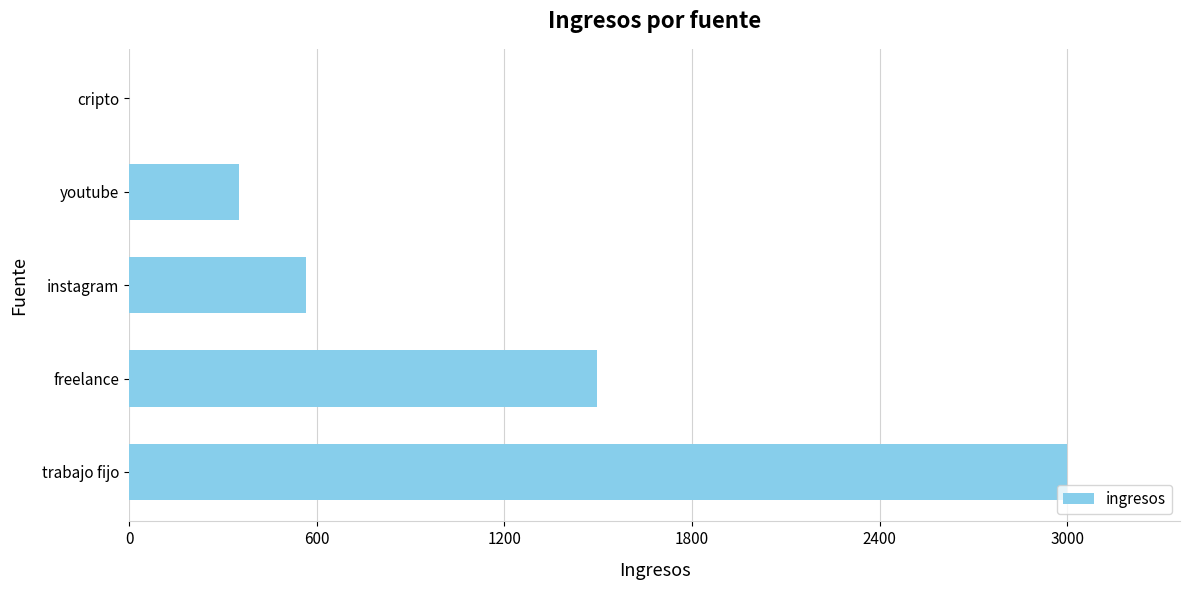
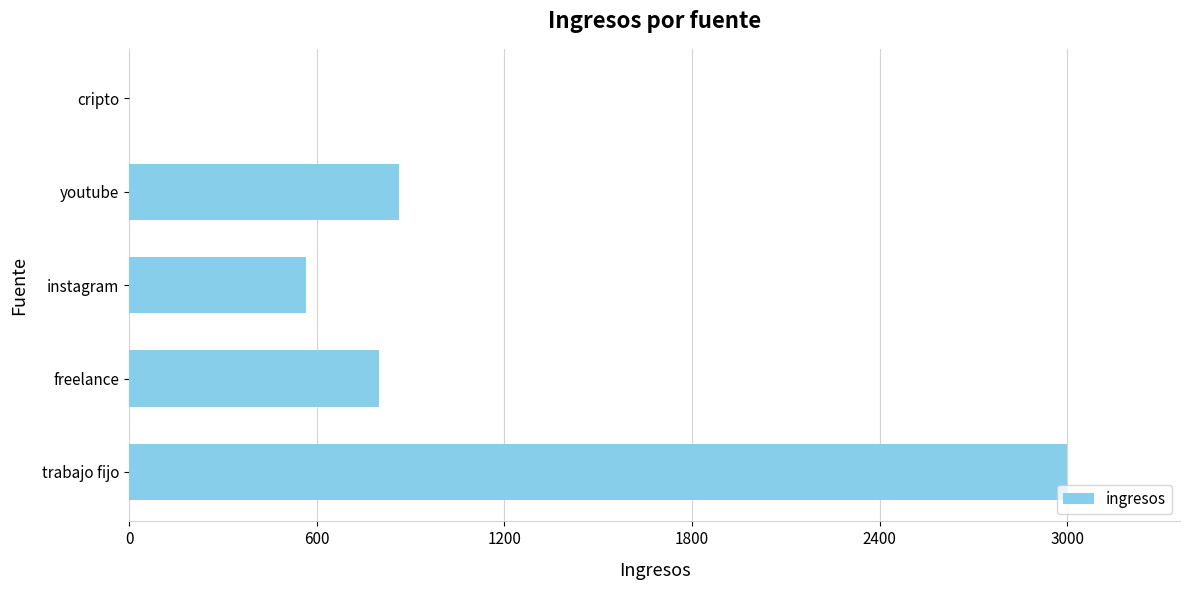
youtube: 350 -> 860
freelance: 1500 -> 800
